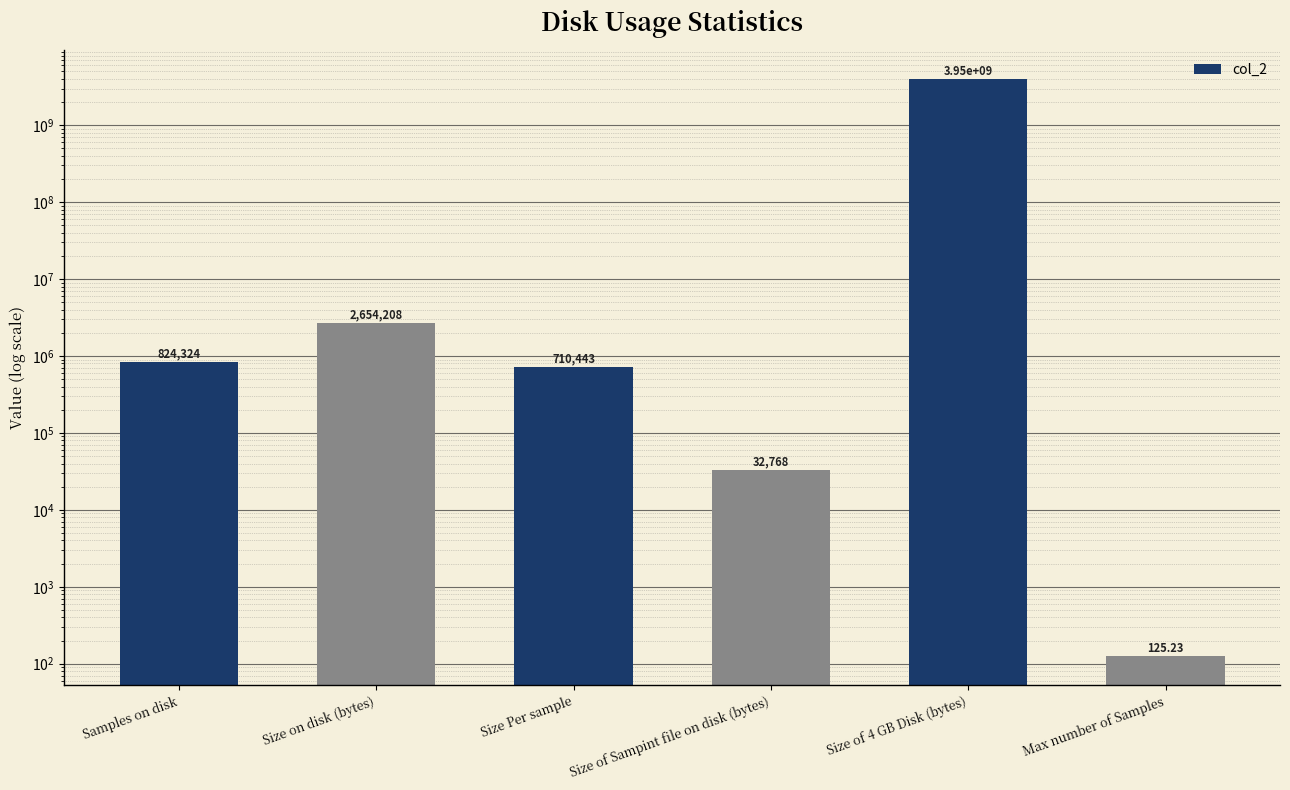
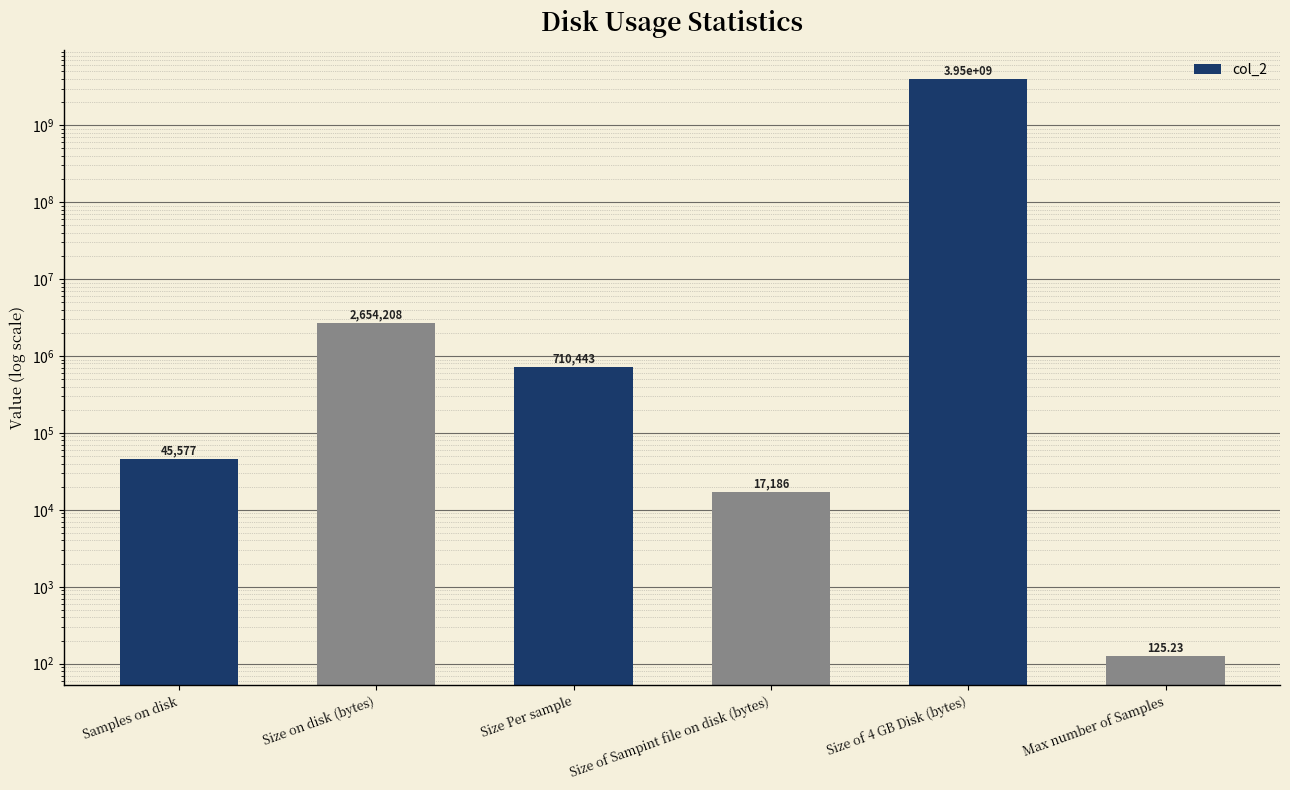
Samples on disk: 824,324 -> 45,577
Size of Sampint file on disk (bytes): 32,768 -> 17,186
